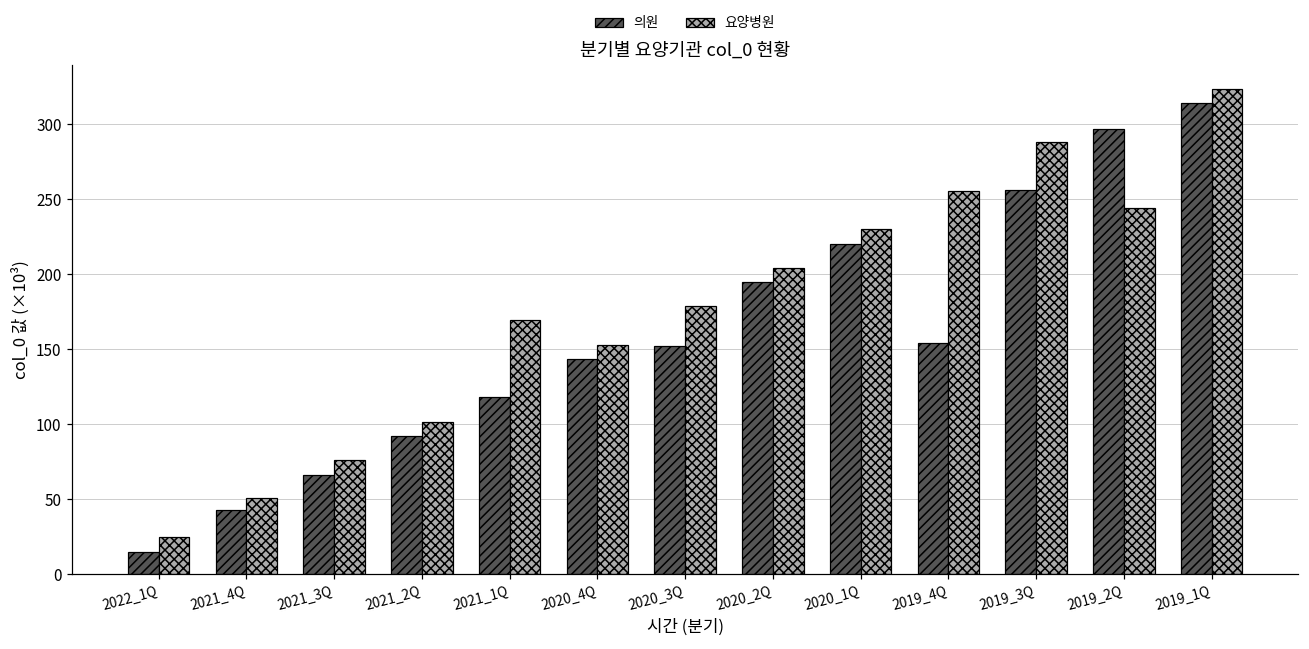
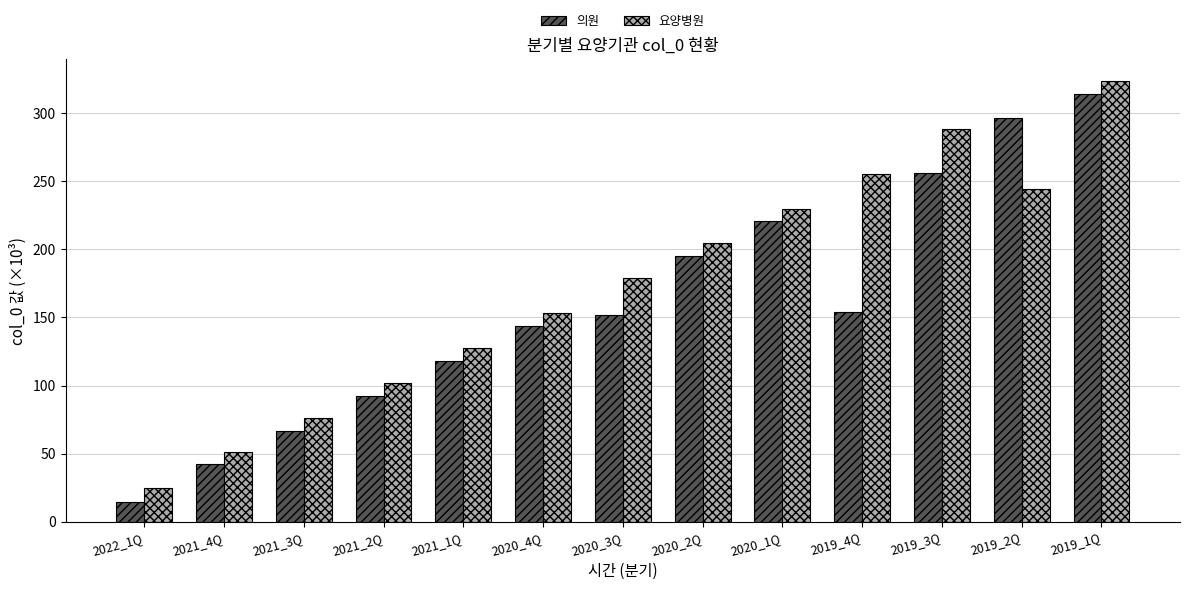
요양병원, 2021_1Q: 169 -> 127
